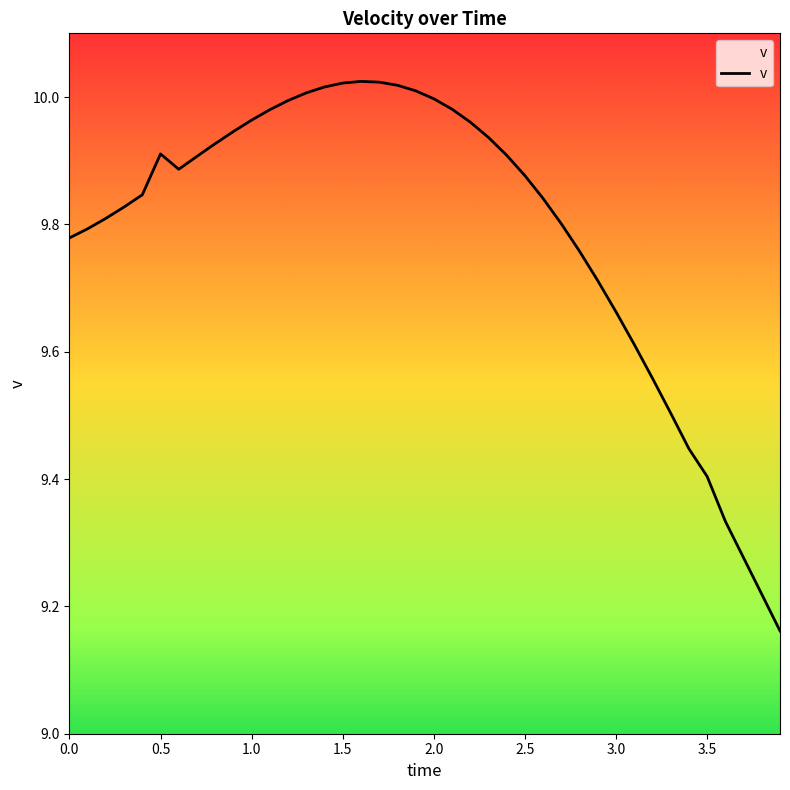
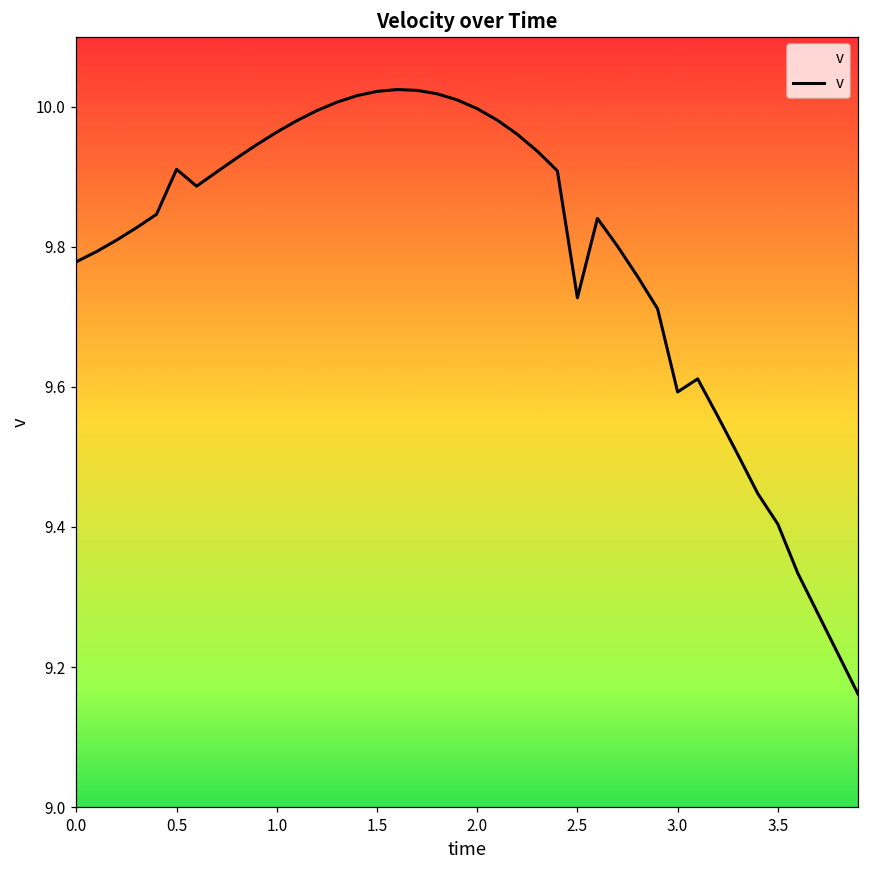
2.5: 9.88 -> 9.73
3.0: 9.66 -> 9.59
